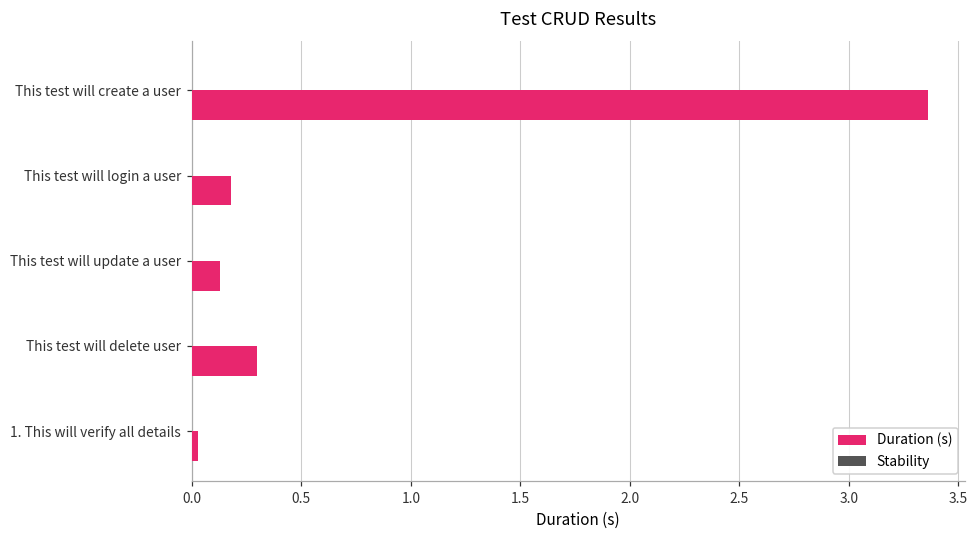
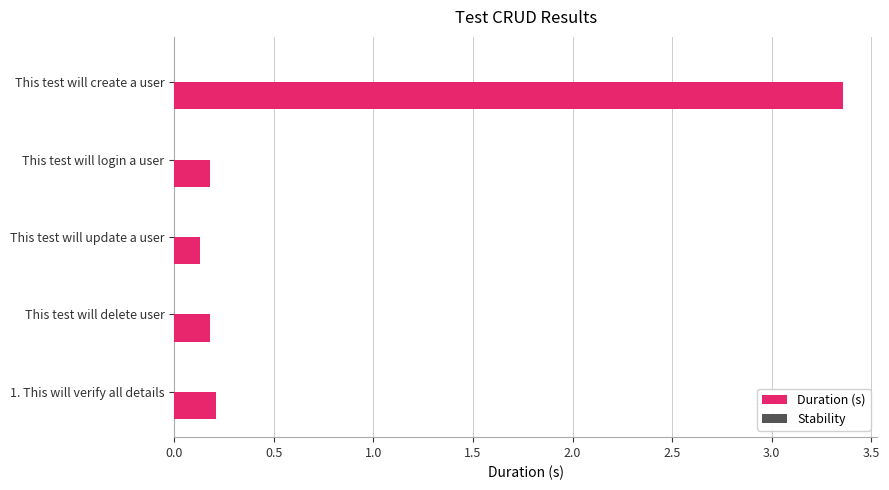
Duration (s), This test will delete user: 0.30 -> 0.18
Duration (s), 1. This will verify all details: 0.03 -> 0.21
